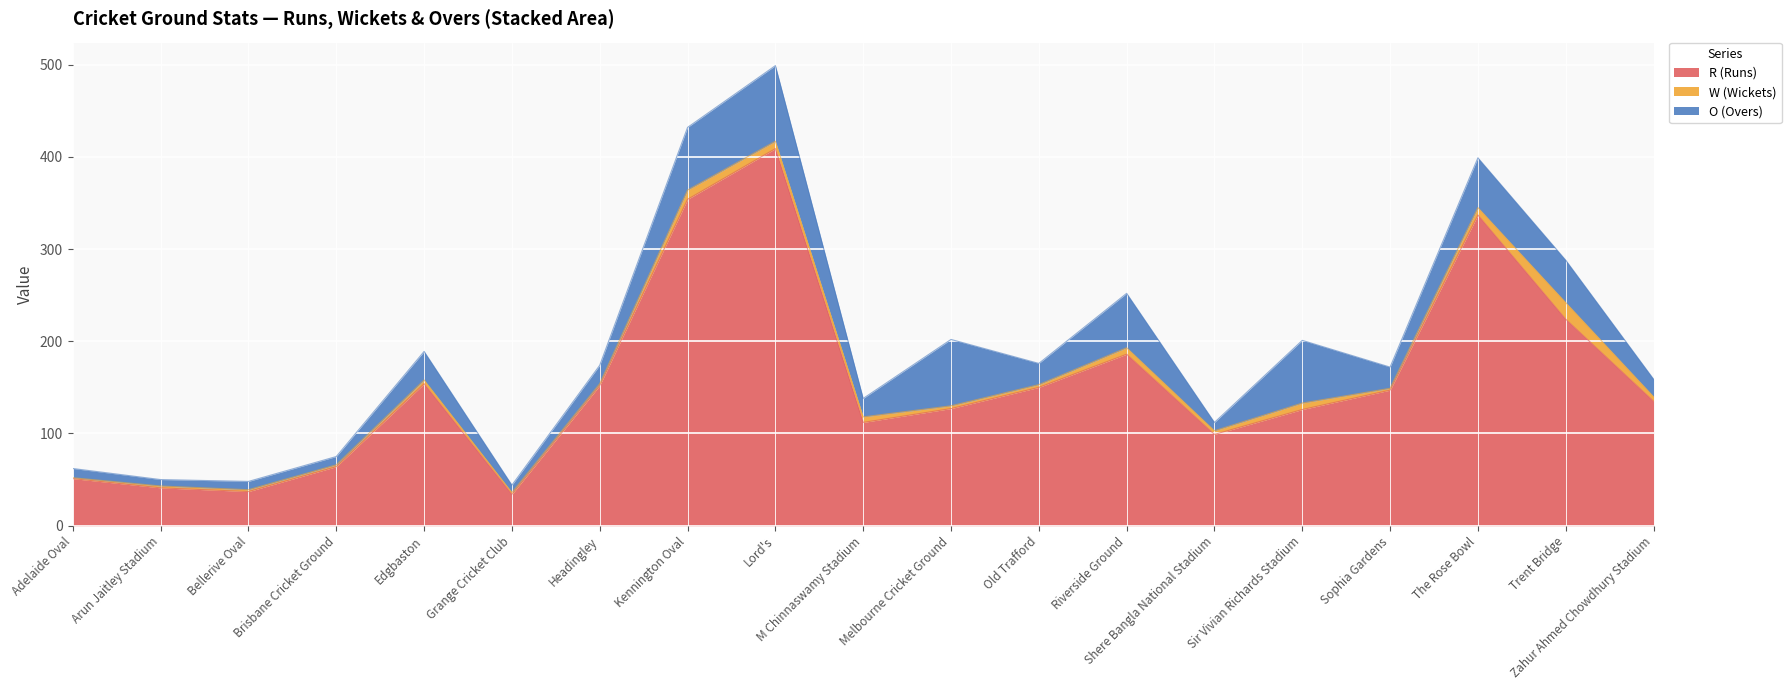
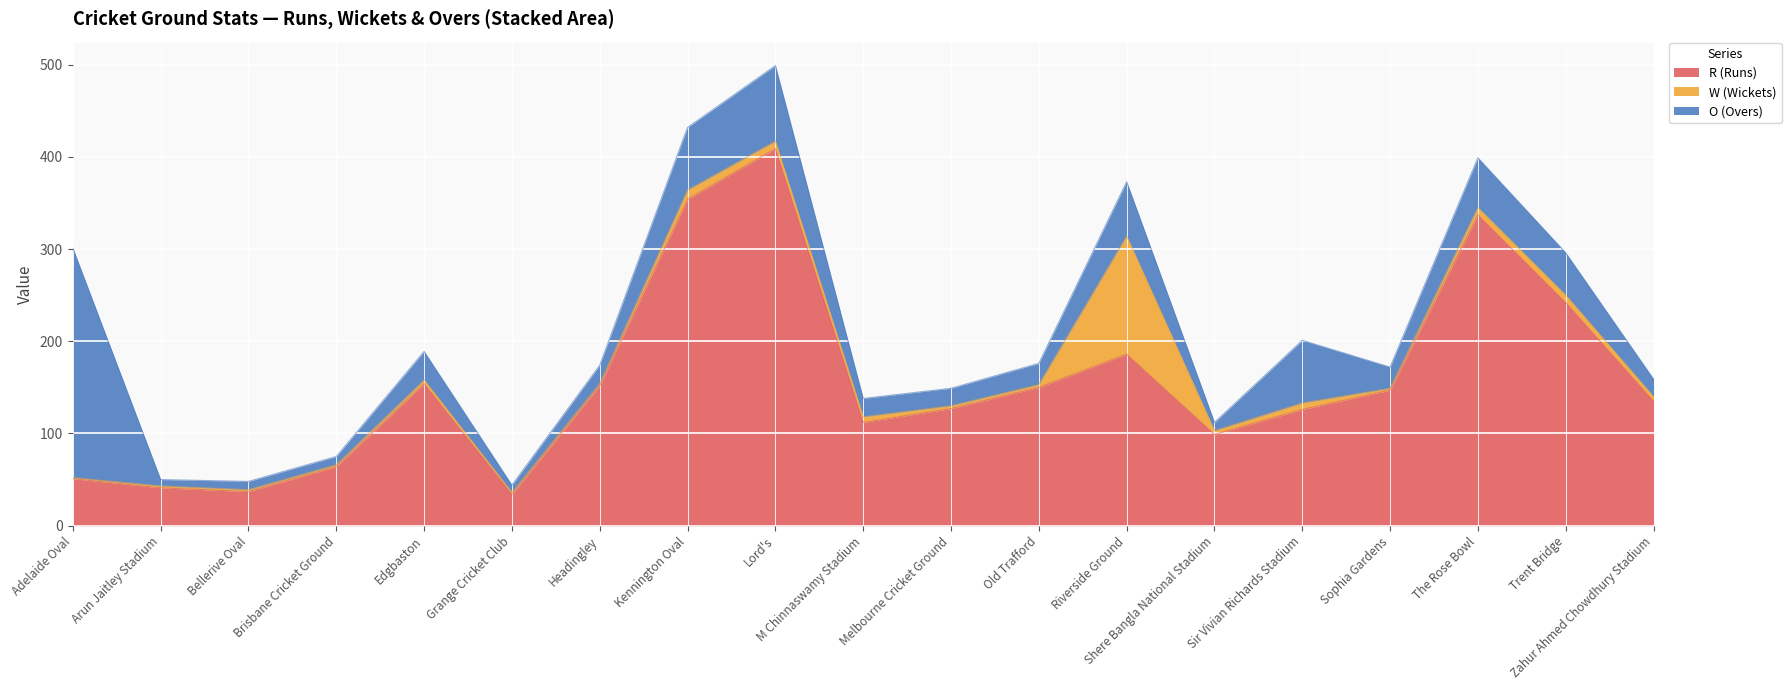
O (Overs), Adelaide Oval: 10 -> 250
O (Overs), Melbourne Cricket Ground: 70 -> 20
W (Wickets), Riverside Ground: 10 -> 130
R (Runs), Trent Bridge: 220 -> 240
W (Wickets), Trent Bridge: 20 -> 10
